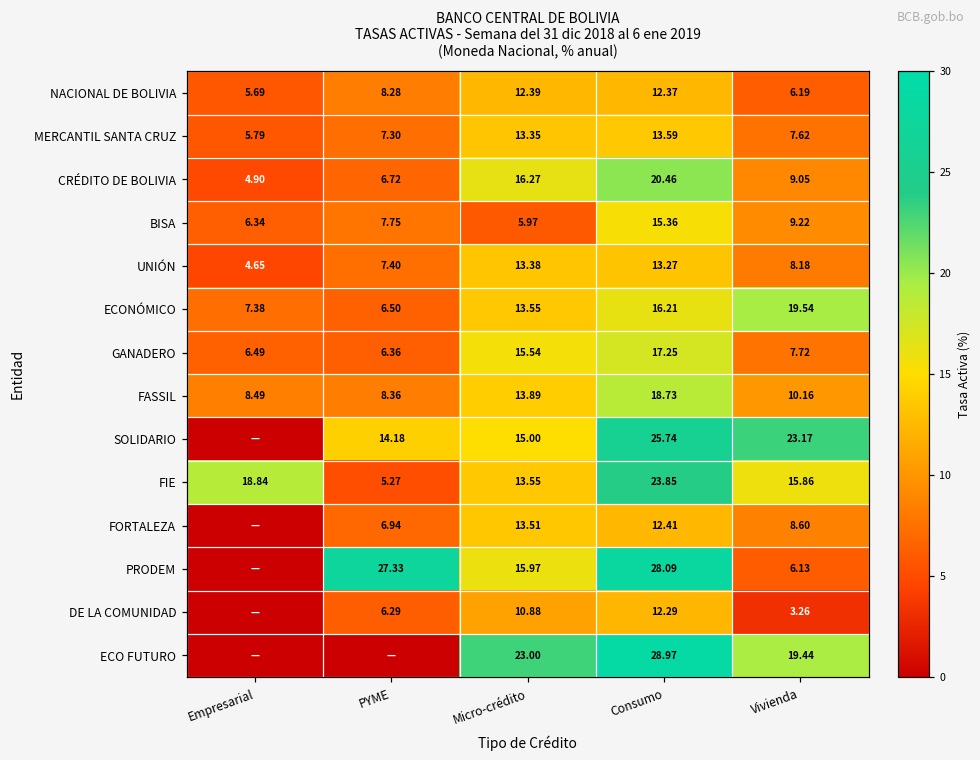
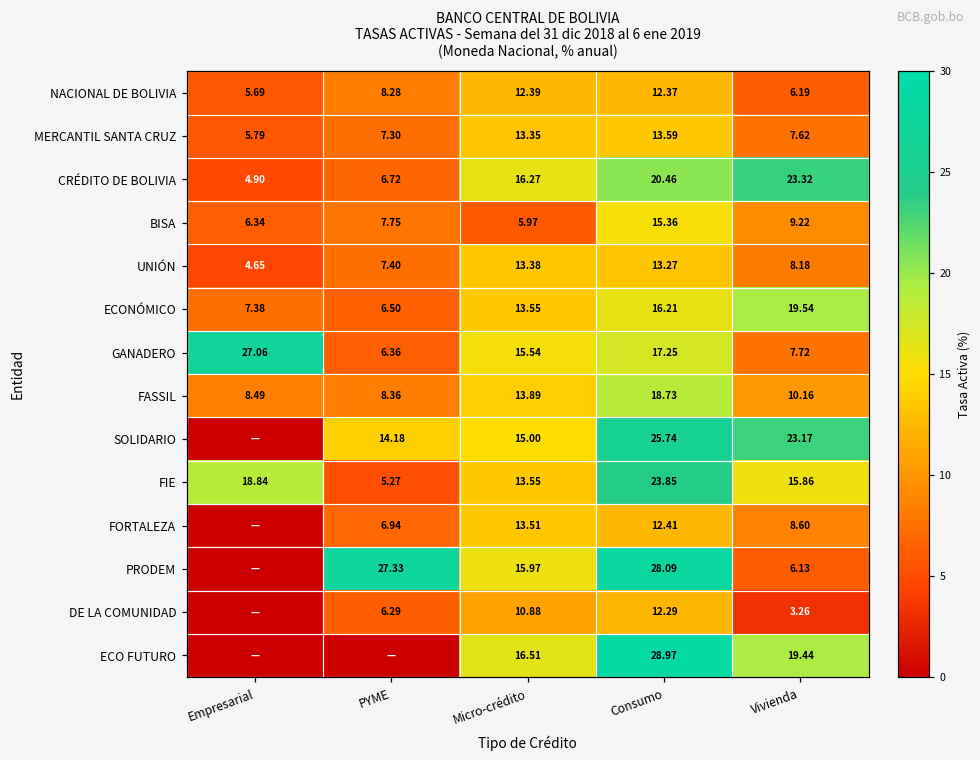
CRÉDITO DE BOLIVIA, Vivienda: 9.05 -> 23.32
GANADERO, Empresarial: 6.49 -> 27.06
ECO FUTURO, Micro-crédito: 23.00 -> 16.51
